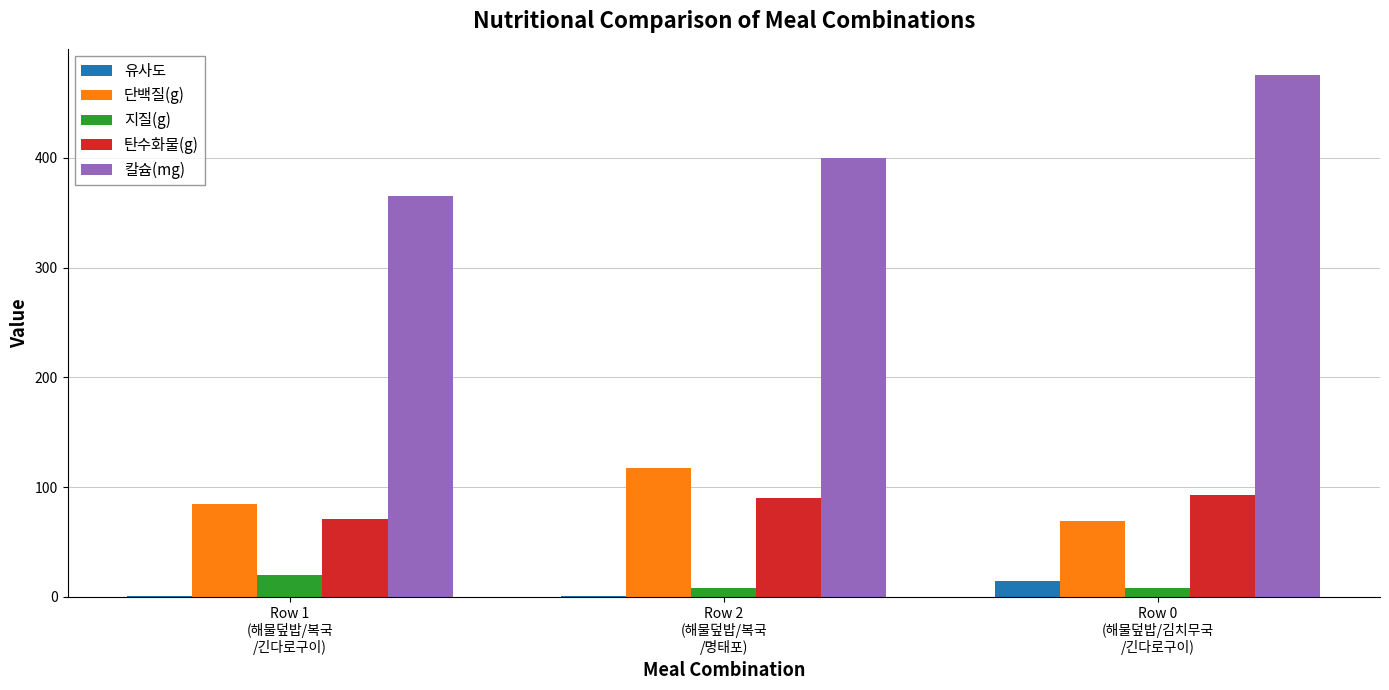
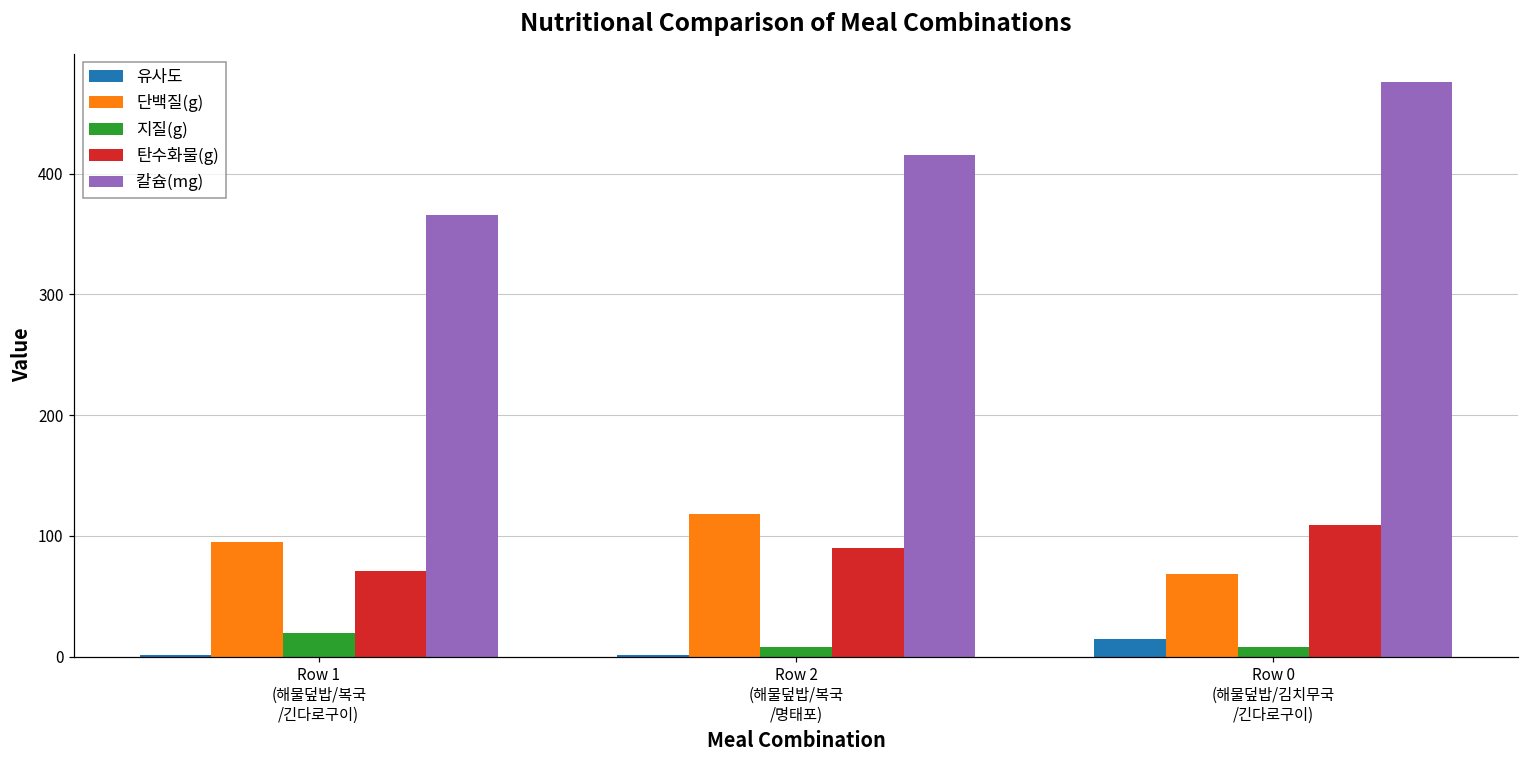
단백질(g), Row 1 (해물덮밥/복국 /긴다로구이): 84 -> 95
칼슘(mg), Row 2 (해물덮밥/복국 /명태포): 400 -> 415
탄수화물(g), Row 0 (해물덮밥/김치무국 /긴다로구이): 93 -> 109
